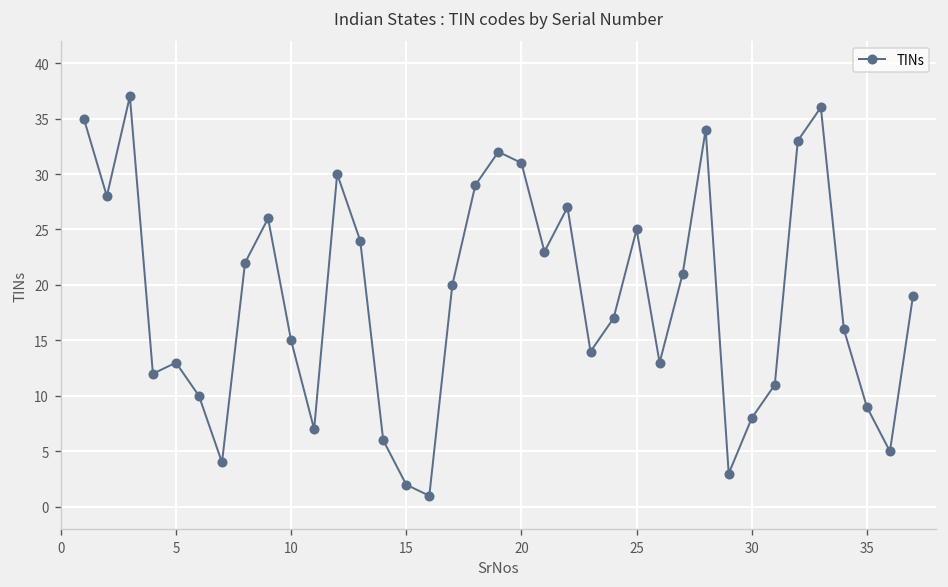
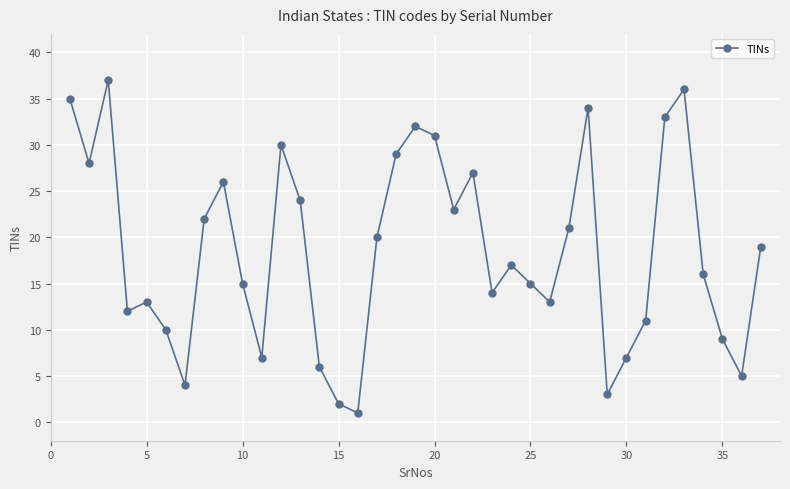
25: 25 -> 15
30: 8 -> 7
